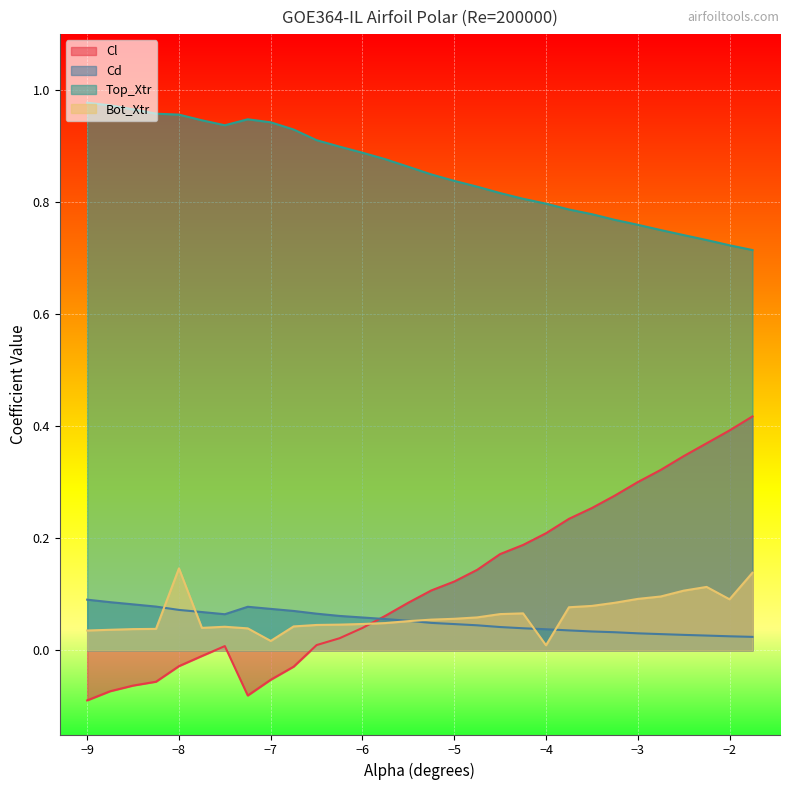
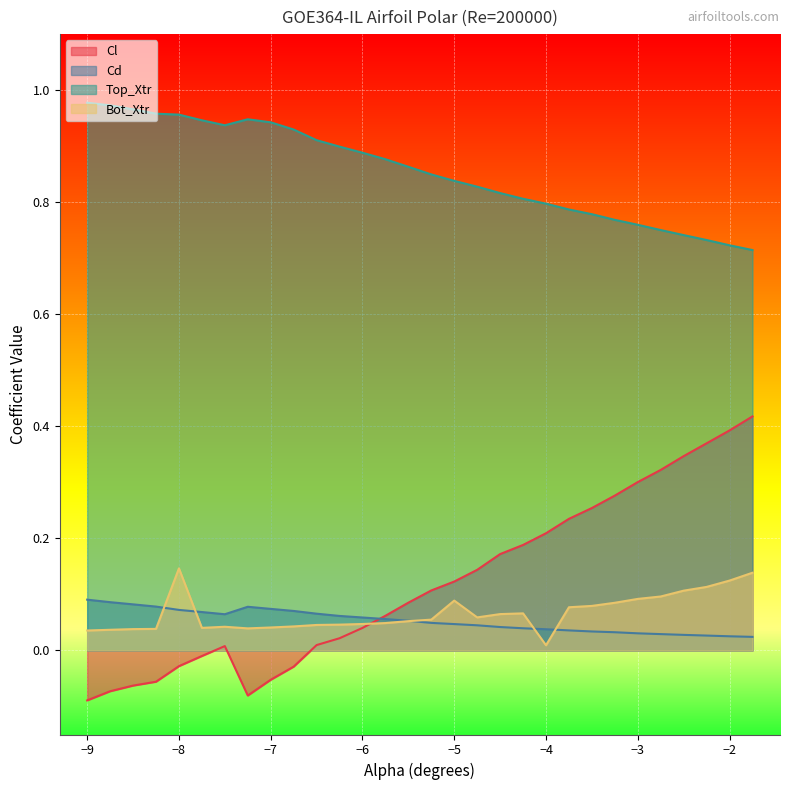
Bot_Xtr, −7: 0.02 -> 0.04
Bot_Xtr, −5: 0.06 -> 0.09
Bot_Xtr, −2: 0.09 -> 0.12
